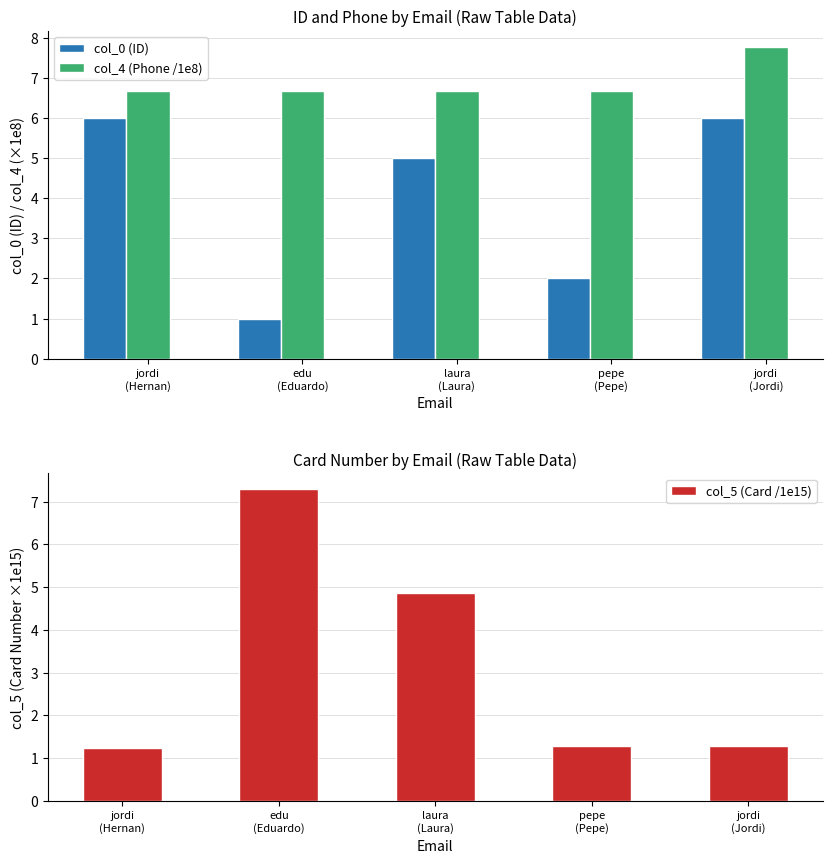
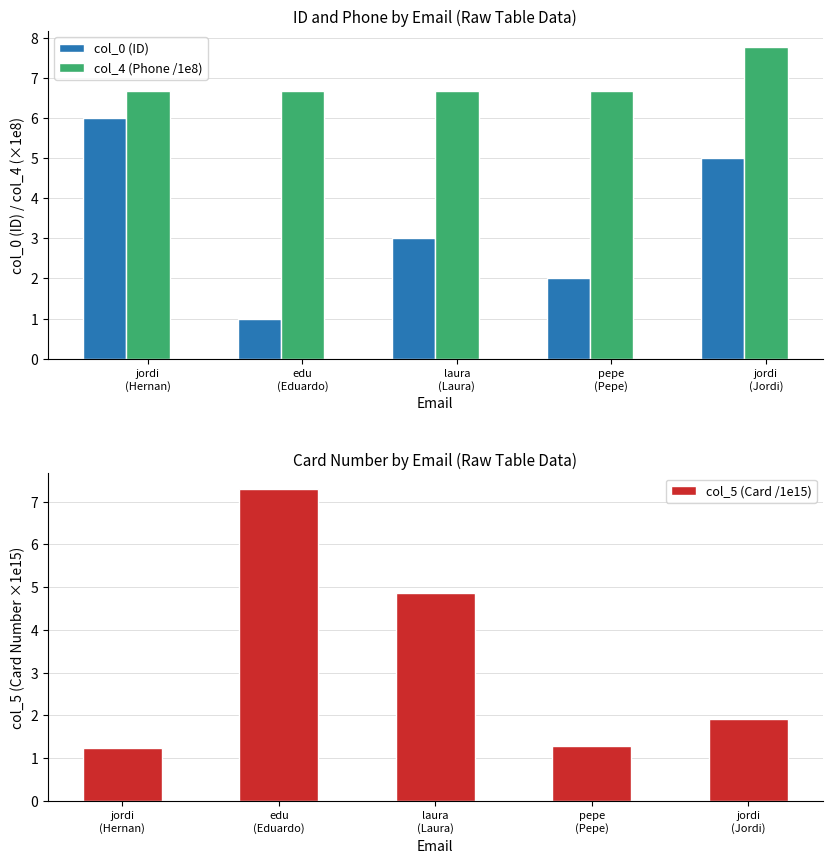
ID and Phone by Email (Raw Table Data), col_0 (ID), laura (Laura): 5 -> 3
ID and Phone by Email (Raw Table Data), col_0 (ID), jordi (Jordi): 6 -> 5
Card Number by Email (Raw Table Data), jordi (Jordi): 1.3 -> 1.9
